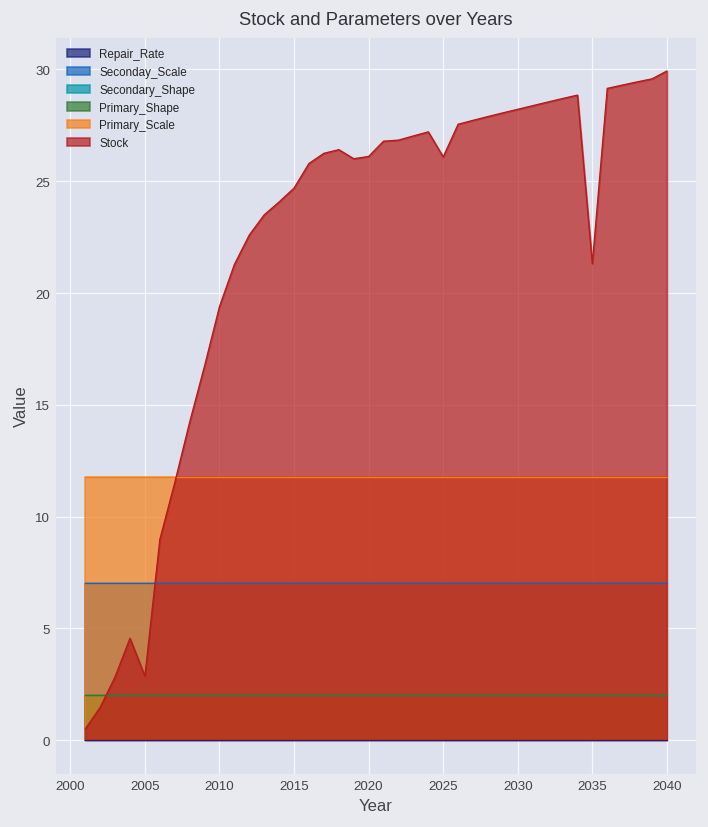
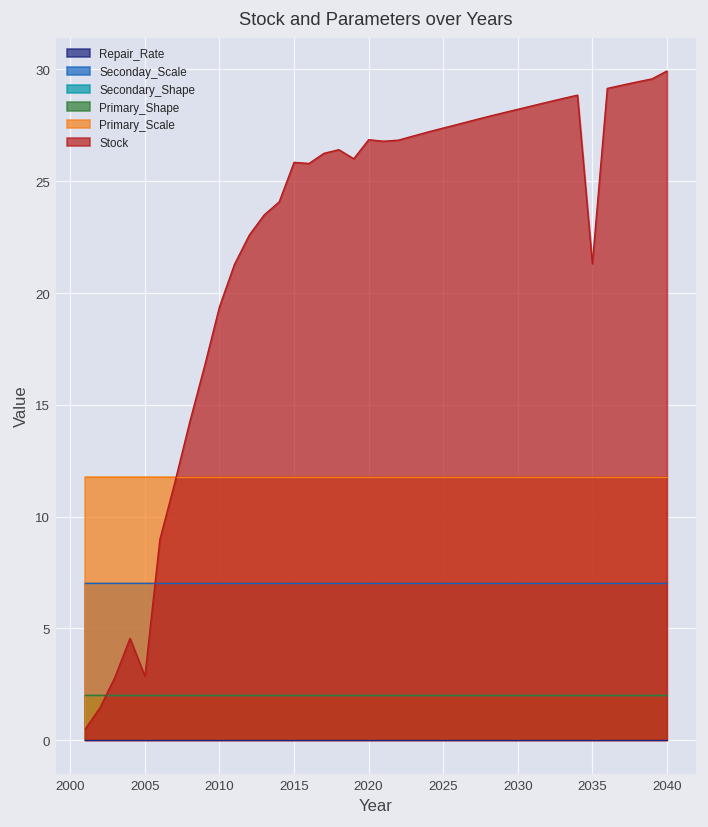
Stock, 2015: 24.7 -> 25.8
Stock, 2020: 26.1 -> 26.9
Stock, 2025: 26.1 -> 27.4
